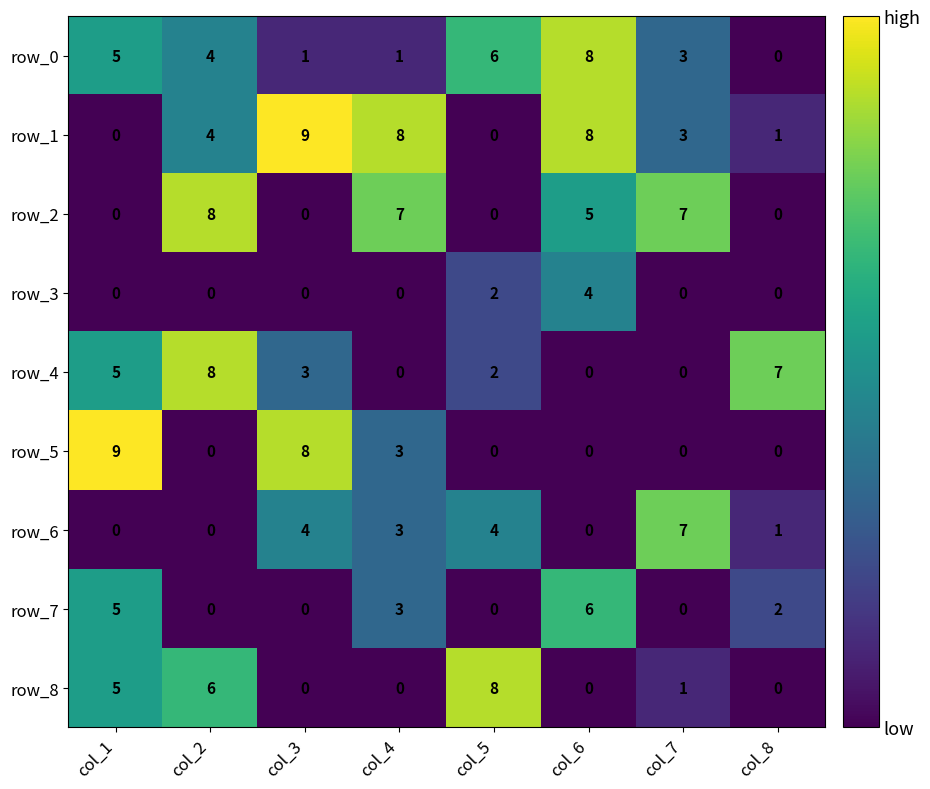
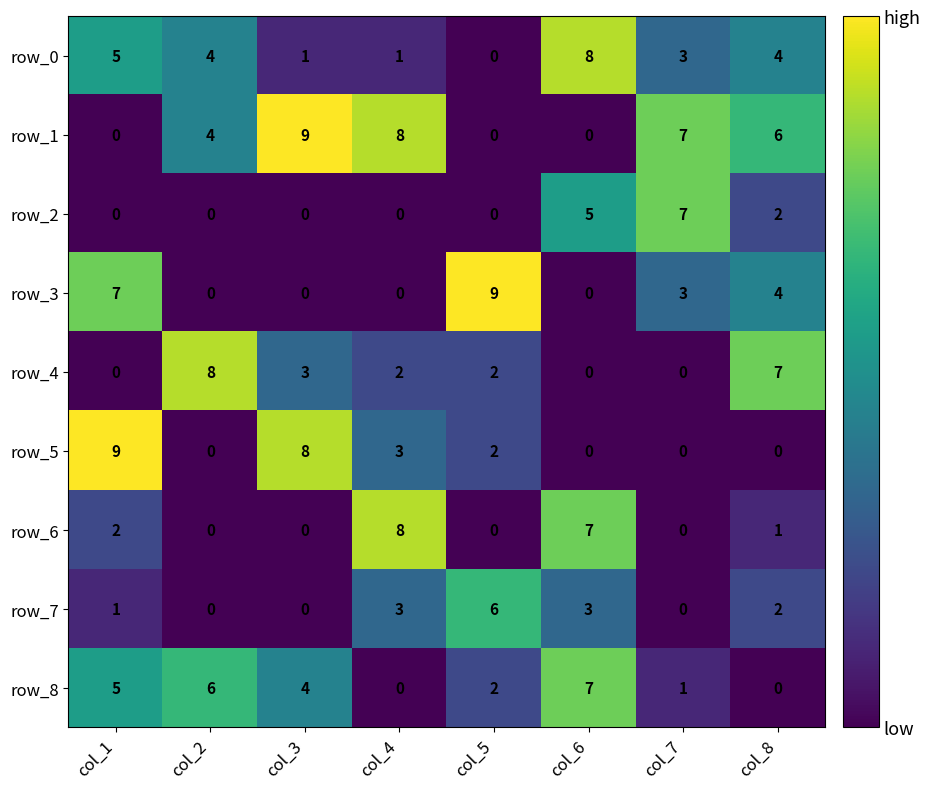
row_0, col_5: 6 -> 0
row_0, col_8: 0 -> 4
row_1, col_6: 8 -> 0
row_1, col_7: 3 -> 7
row_1, col_8: 1 -> 6
row_2, col_2: 8 -> 0
row_2, col_4: 7 -> 0
row_2, col_8: 0 -> 2
row_3, col_1: 0 -> 7
row_3, col_5: 2 -> 9
row_3, col_6: 4 -> 0
row_3, col_7: 0 -> 3
row_3, col_8: 0 -> 4
row_4, col_1: 5 -> 0
row_4, col_4: 0 -> 2
row_5, col_5: 0 -> 2
row_6, col_1: 0 -> 2
row_6, col_3: 4 -> 0
row_6, col_4: 3 -> 8
row_6, col_5: 4 -> 0
row_6, col_6: 0 -> 7
row_6, col_7: 7 -> 0
row_7, col_1: 5 -> 1
row_7, col_5: 0 -> 6
row_7, col_6: 6 -> 3
row_8, col_3: 0 -> 4
row_8, col_5: 8 -> 2
row_8, col_6: 0 -> 7
